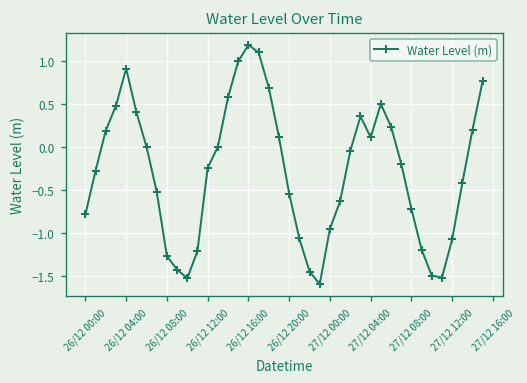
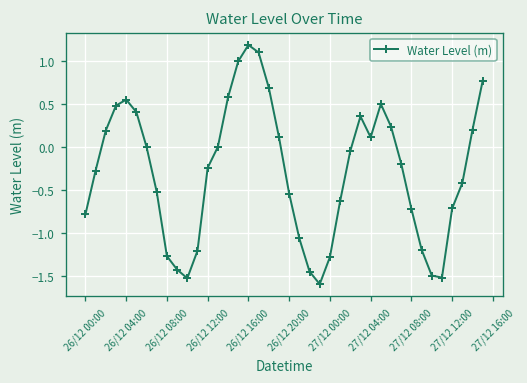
26/12 04:00: 0.9 -> 0.5
27/12 00:00: -1.0 -> -1.3
27/12 12:00: -1.1 -> -0.7
